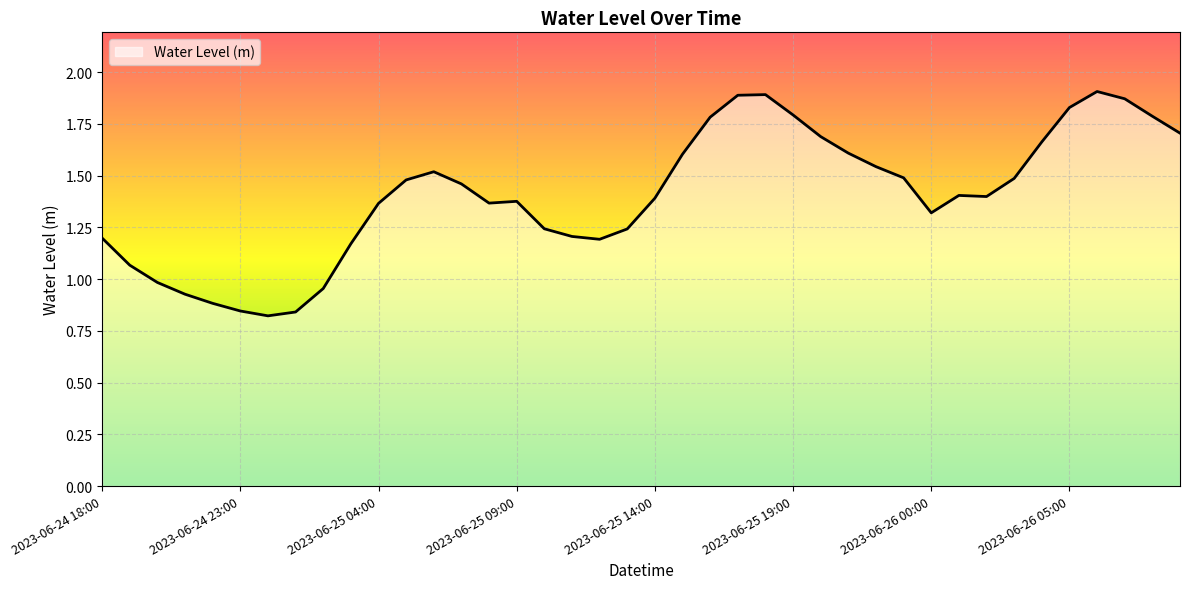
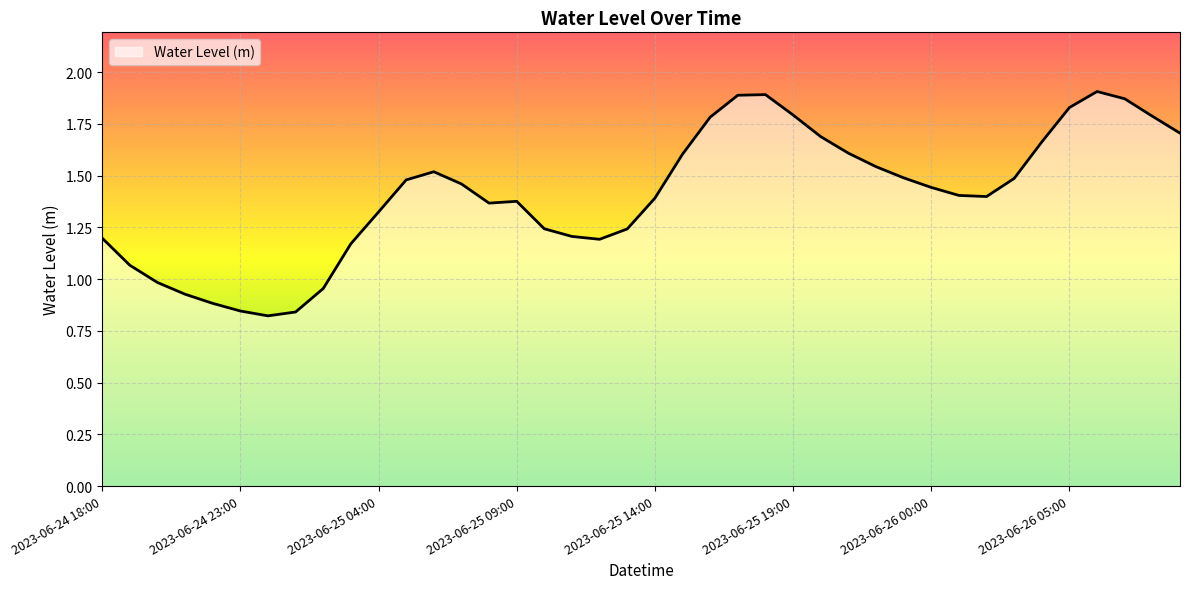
2023-06-25 04:00: 1.37 -> 1.32
2023-06-26 00:00: 1.32 -> 1.44
